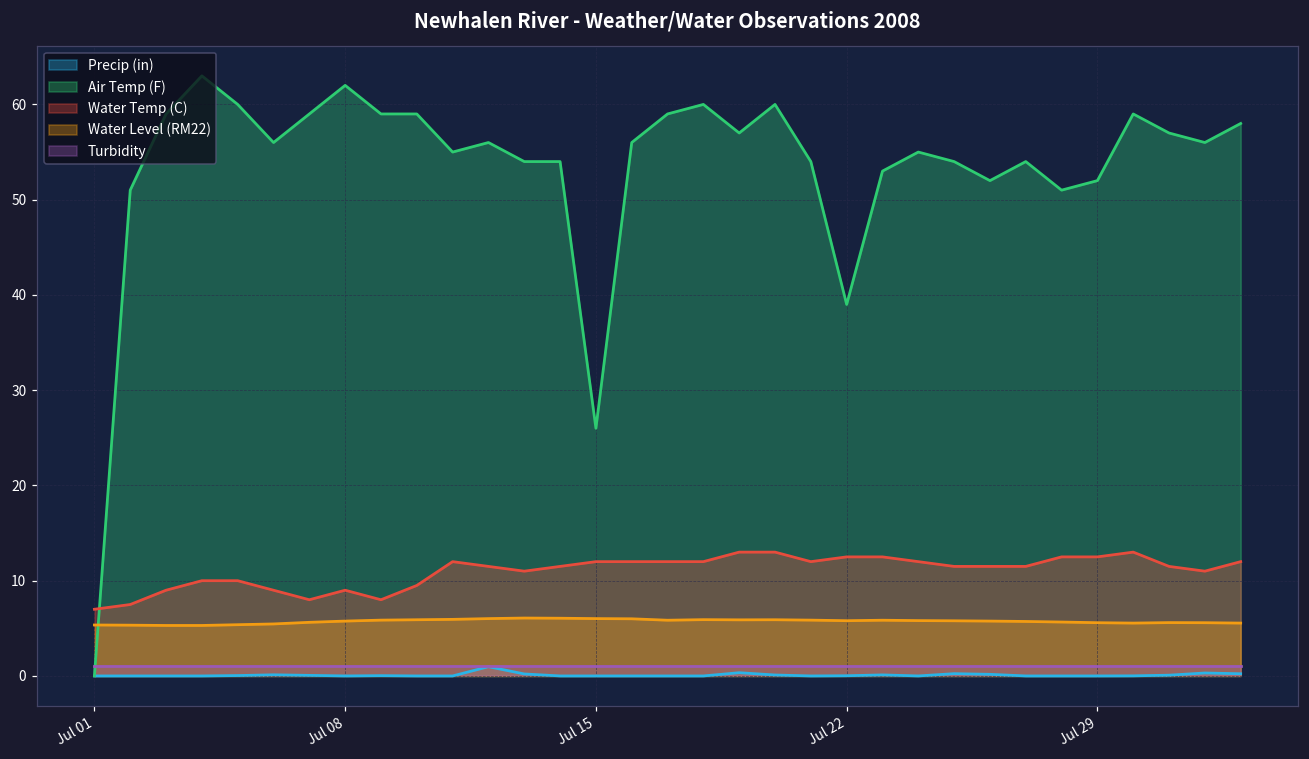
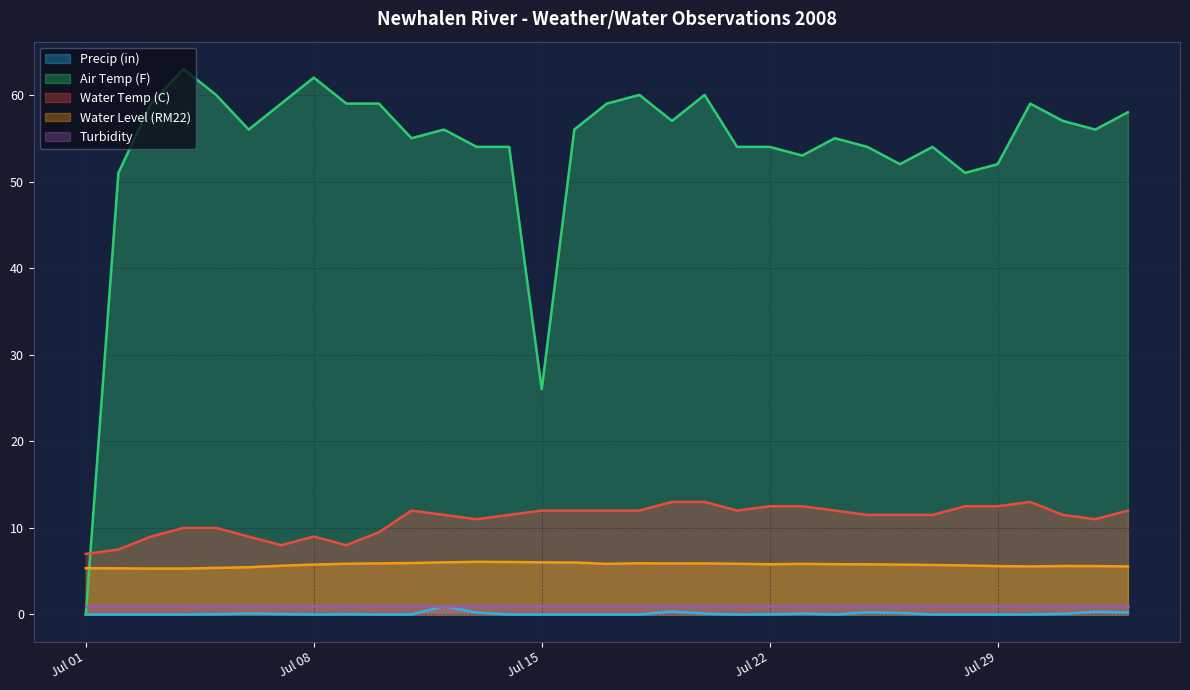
Air Temp (F), Jul 22: 39 -> 54
